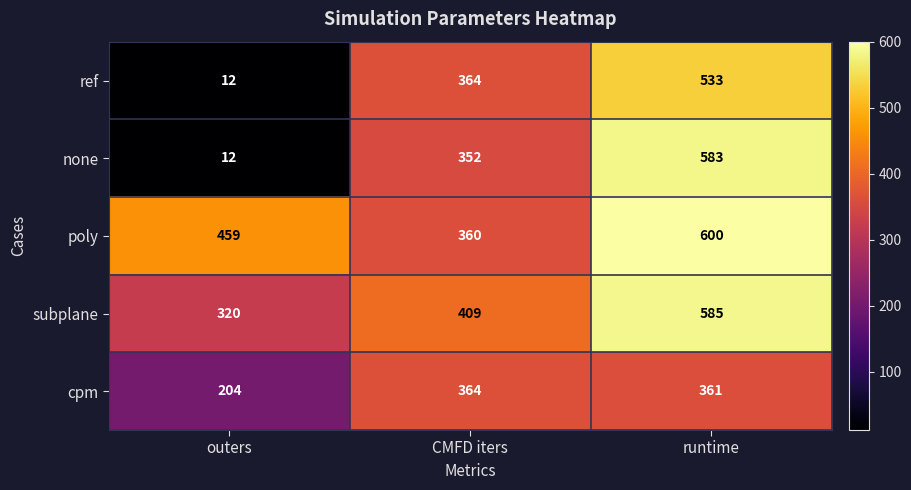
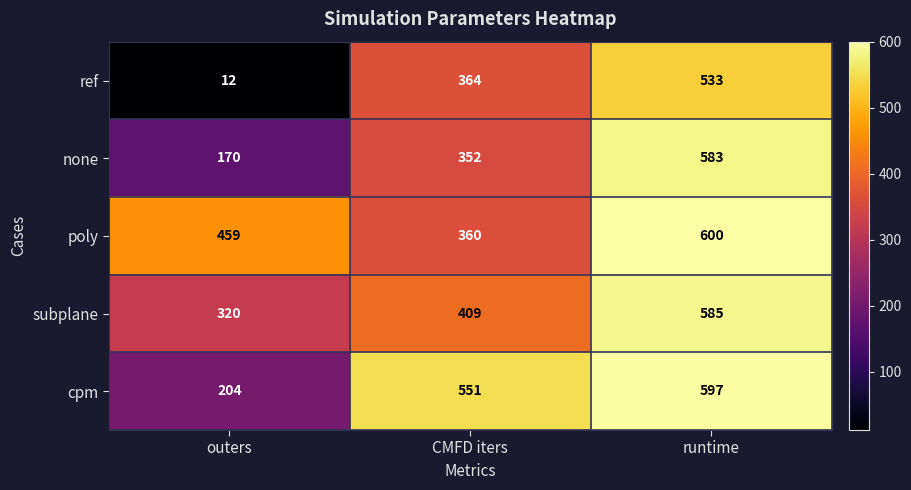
none, outers: 12 -> 170
cpm, CMFD iters: 364 -> 551
cpm, runtime: 361 -> 597
